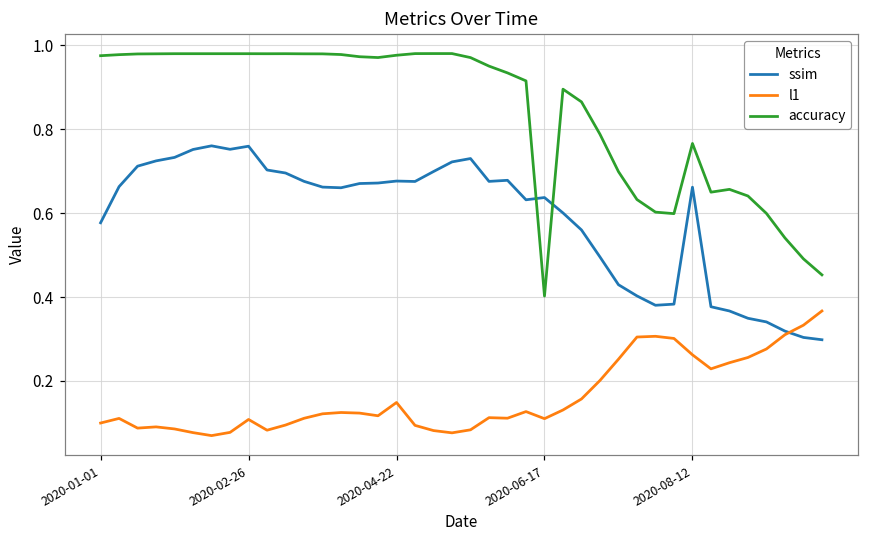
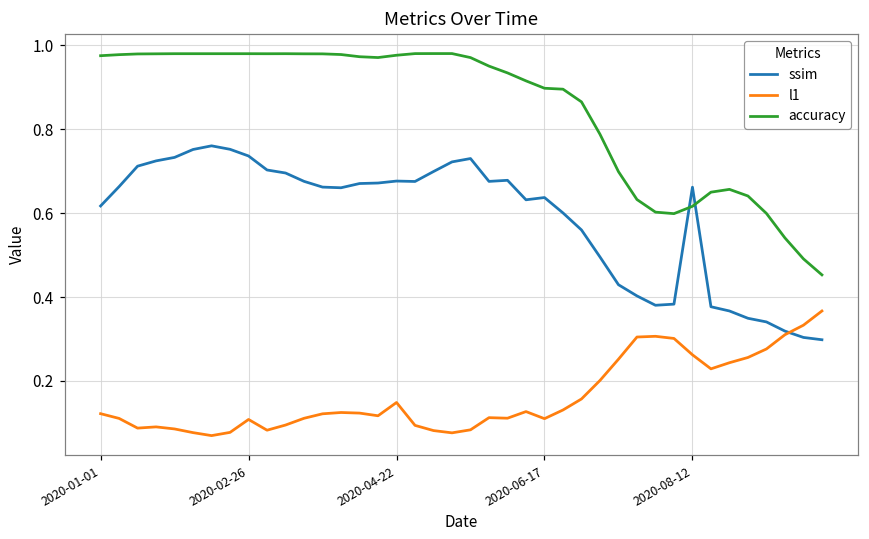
ssim, 2020-01-01: 0.58 -> 0.62
l1, 2020-01-01: 0.10 -> 0.12
ssim, 2020-02-26: 0.76 -> 0.74
accuracy, 2020-06-17: 0.40 -> 0.90
accuracy, 2020-08-12: 0.77 -> 0.62
